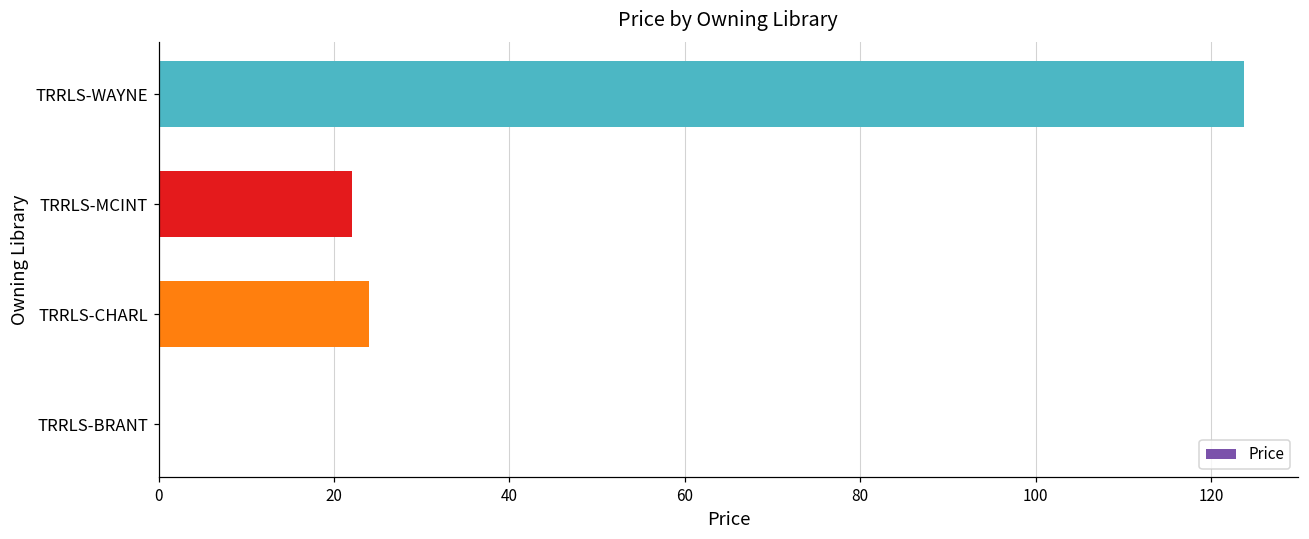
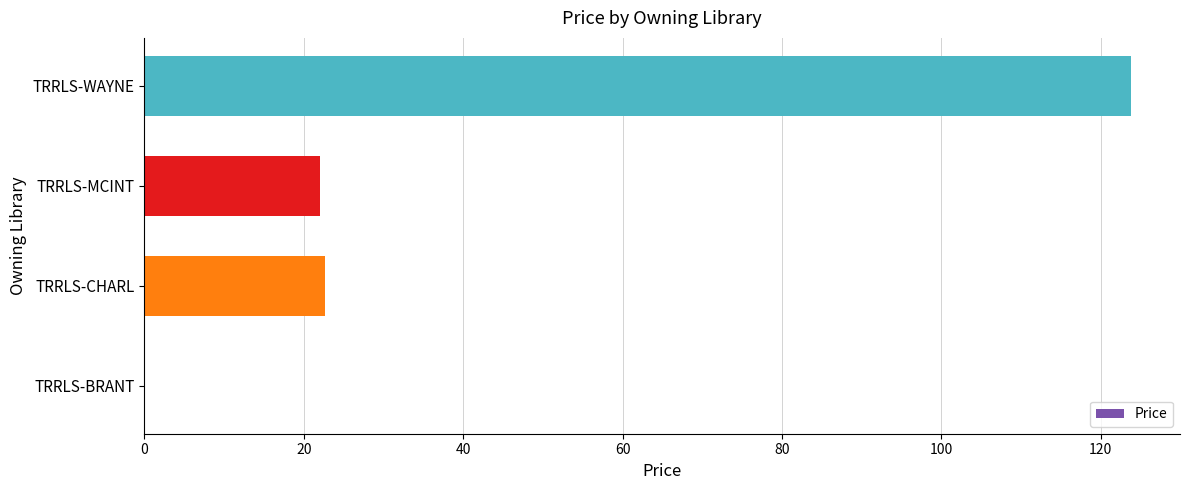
TRRLS-CHARL: 24 -> 23
